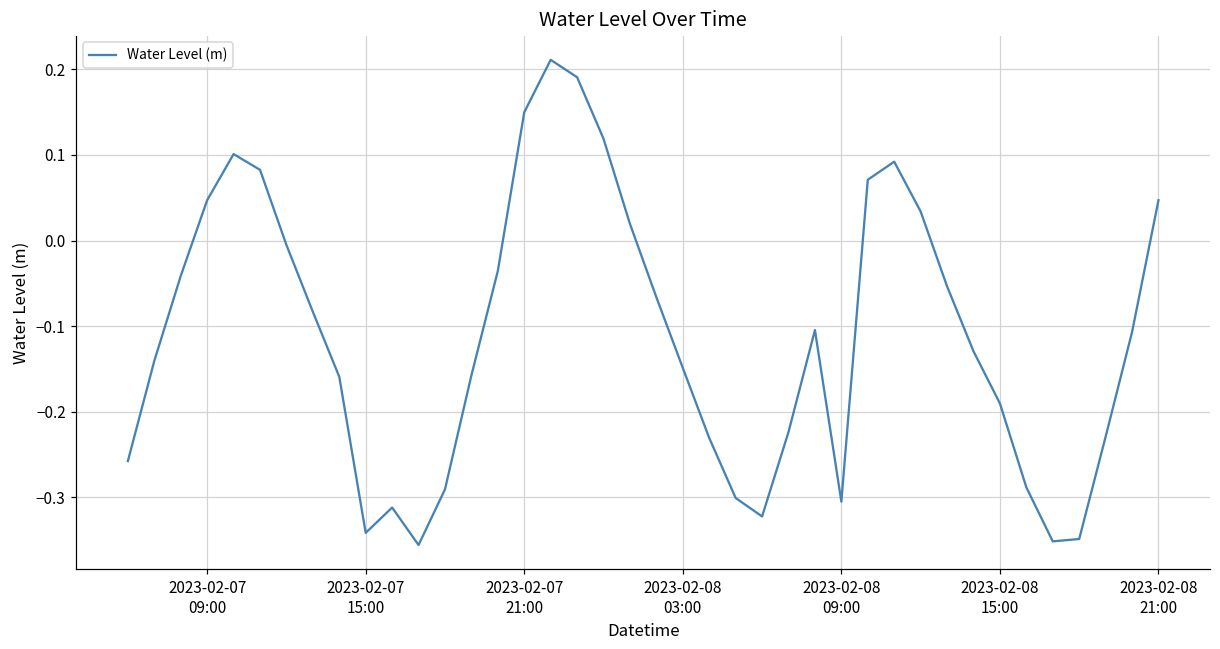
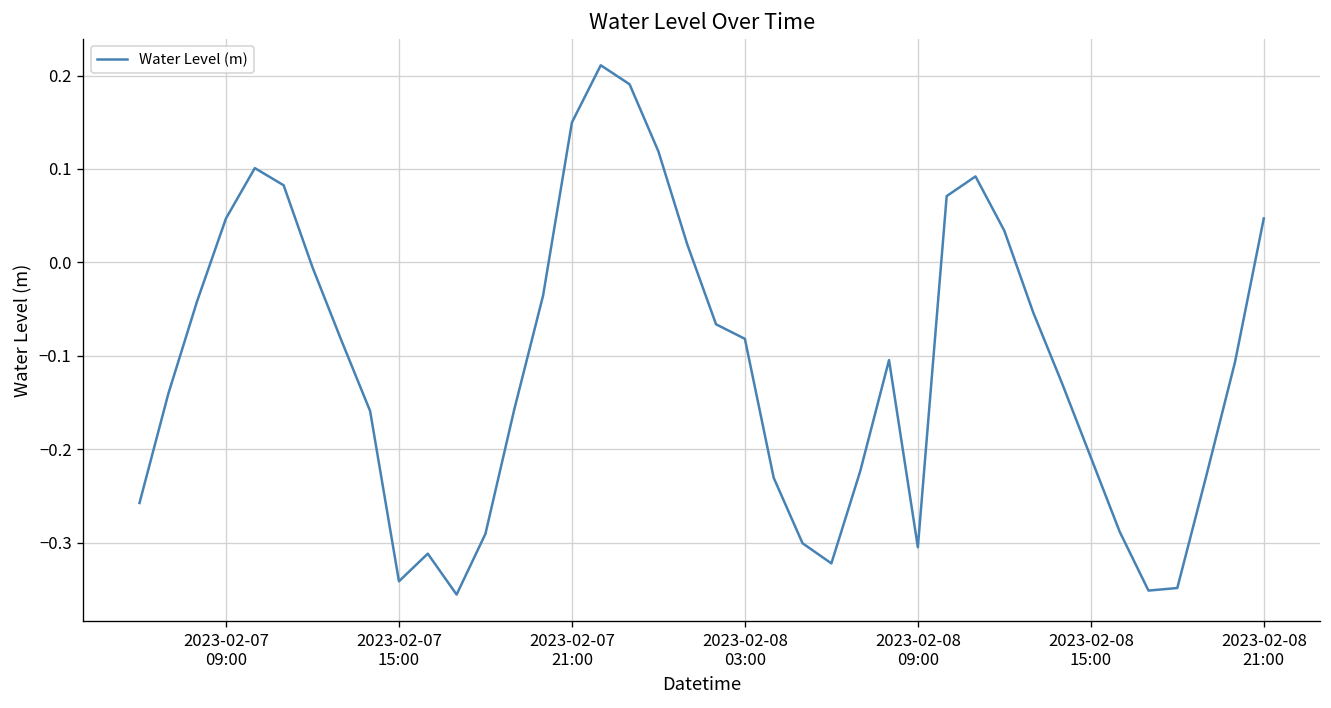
2023-02-08 03:00: -0.15 -> -0.08
2023-02-08 15:00: -0.19 -> -0.21
